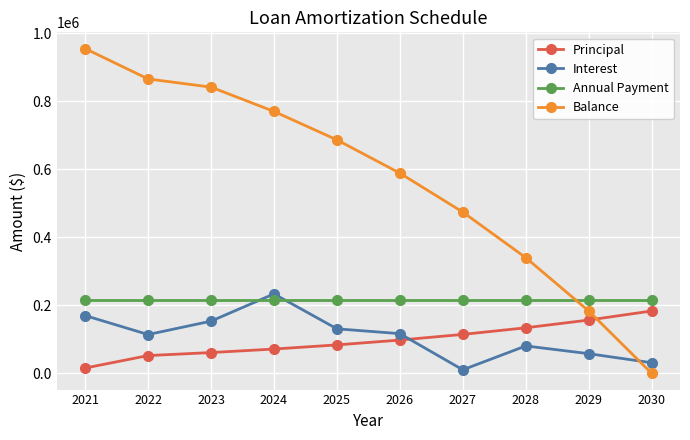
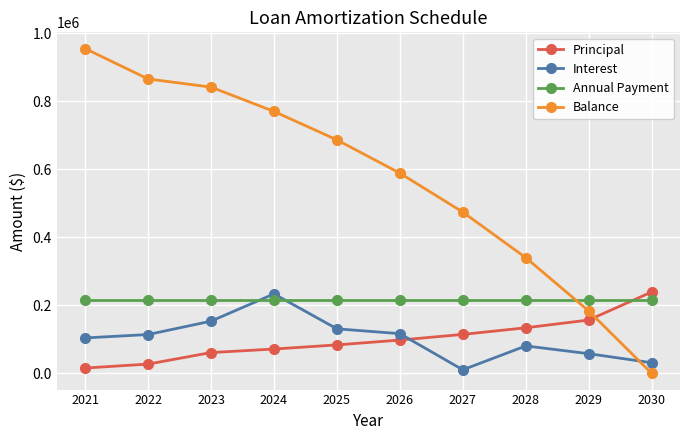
Interest, 2021: 170000 -> 100000
Principal, 2022: 50000 -> 30000
Principal, 2030: 180000 -> 240000
